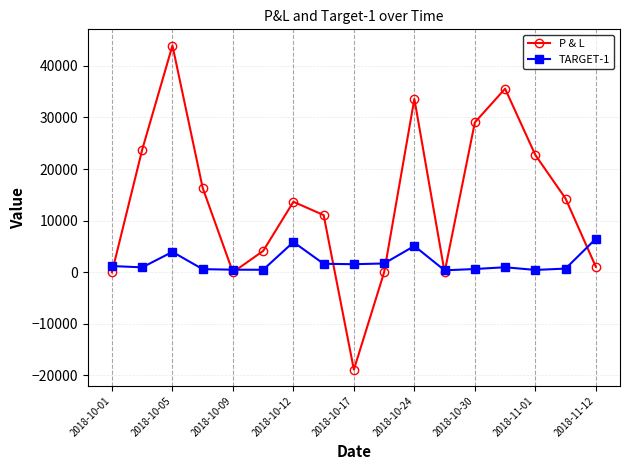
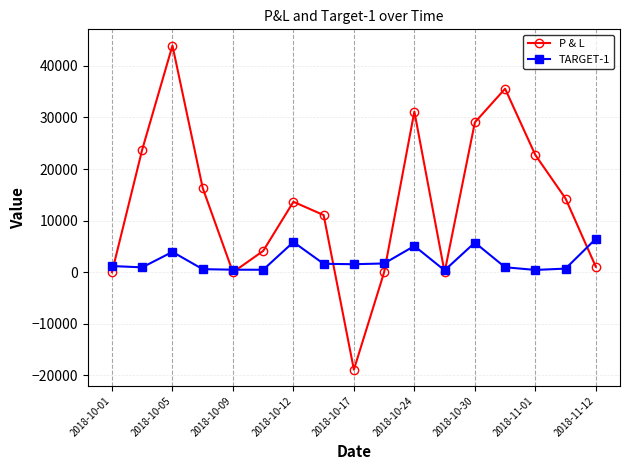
P & L, 2018-10-24: 34000 -> 31000
TARGET-1, 2018-10-30: 1000 -> 6000
